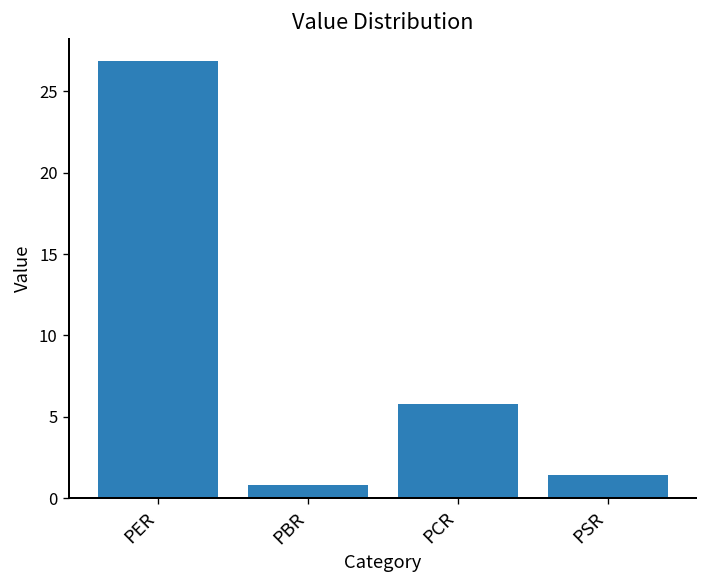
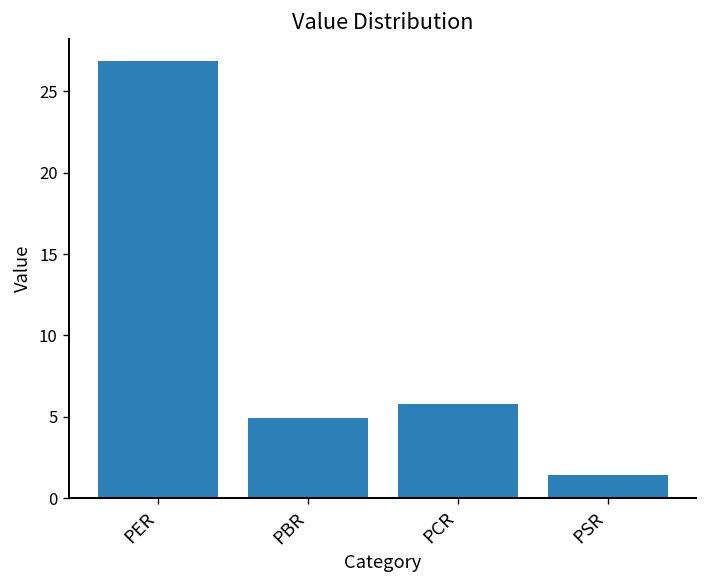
PBR: 0.8 -> 4.9
